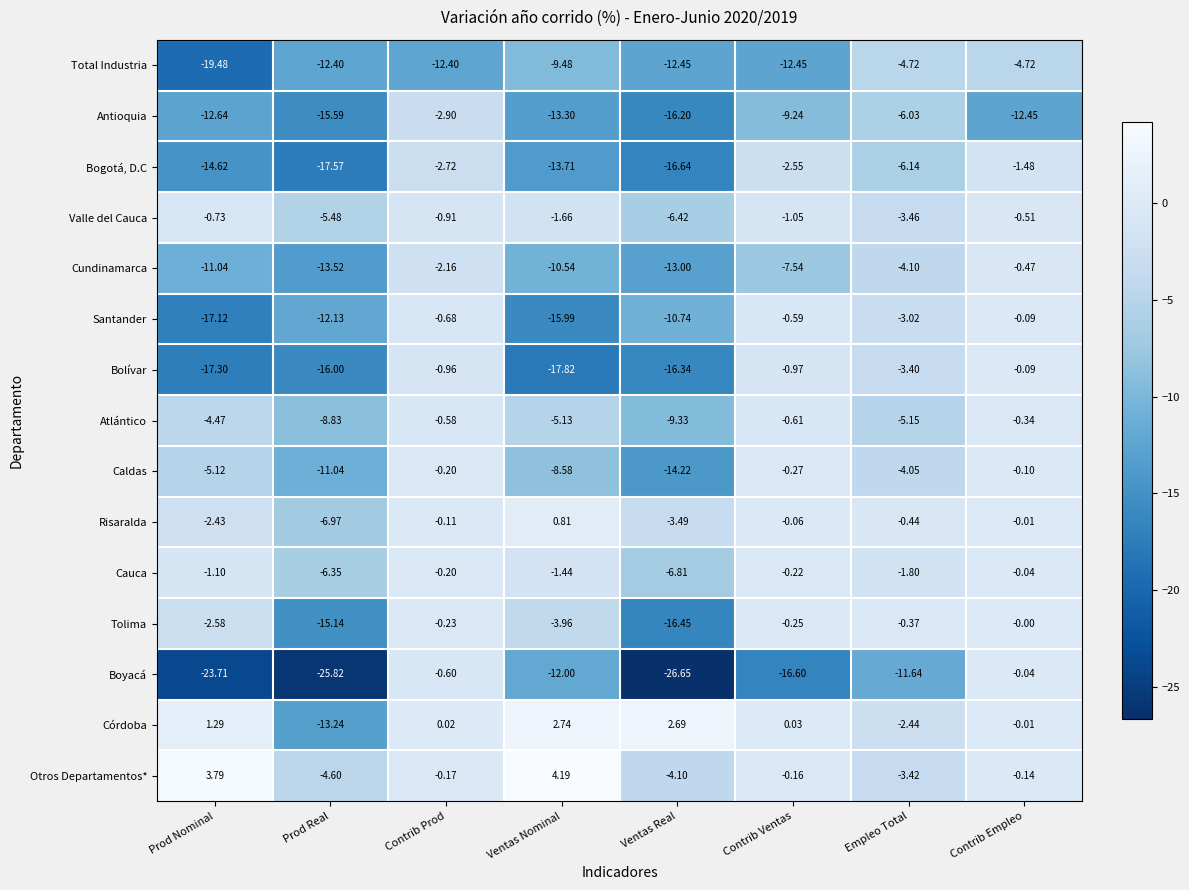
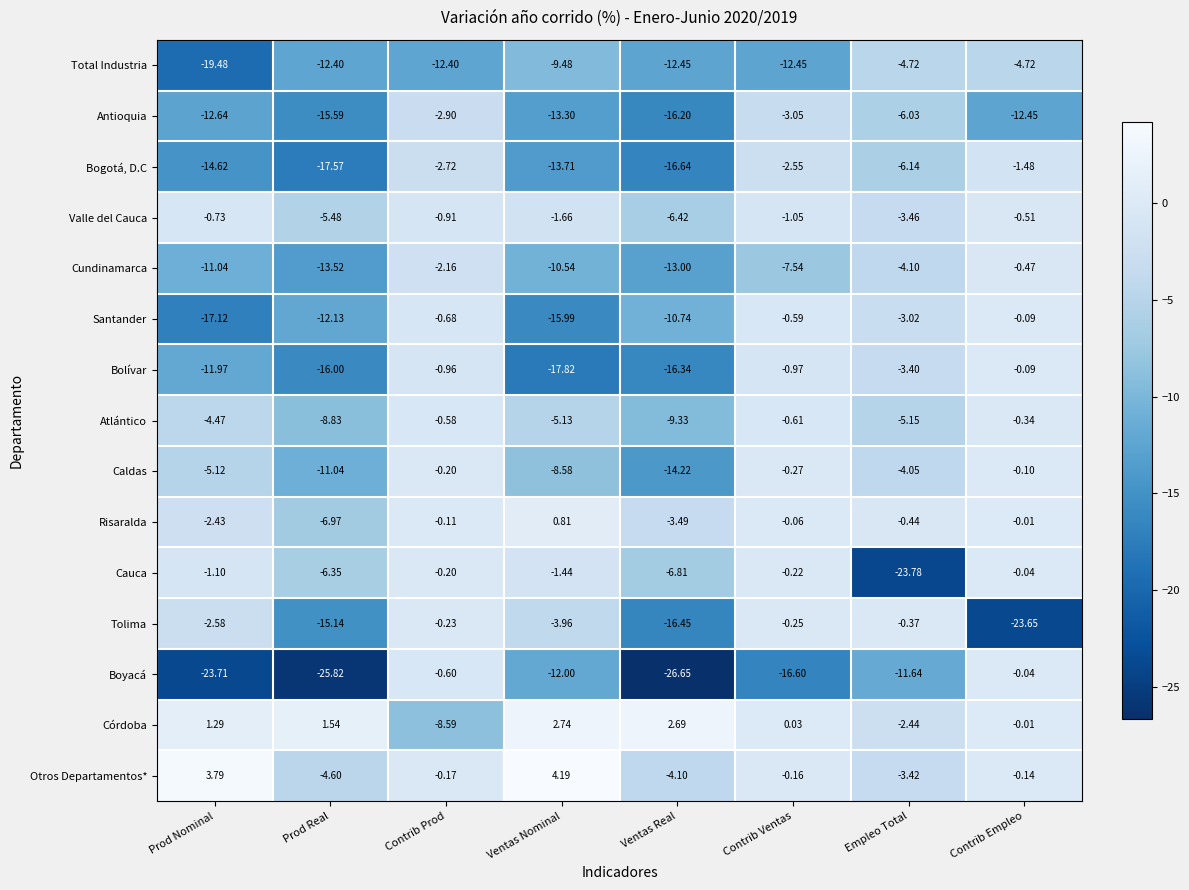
Antioquia, Contrib Ventas: -9.24 -> -3.05
Bolívar, Prod Nominal: -17.30 -> -11.97
Cauca, Empleo Total: -1.80 -> -23.78
Tolima, Contrib Empleo: -0.00 -> -23.65
Córdoba, Prod Real: -13.24 -> 1.54
Córdoba, Contrib Prod: 0.02 -> -8.59
